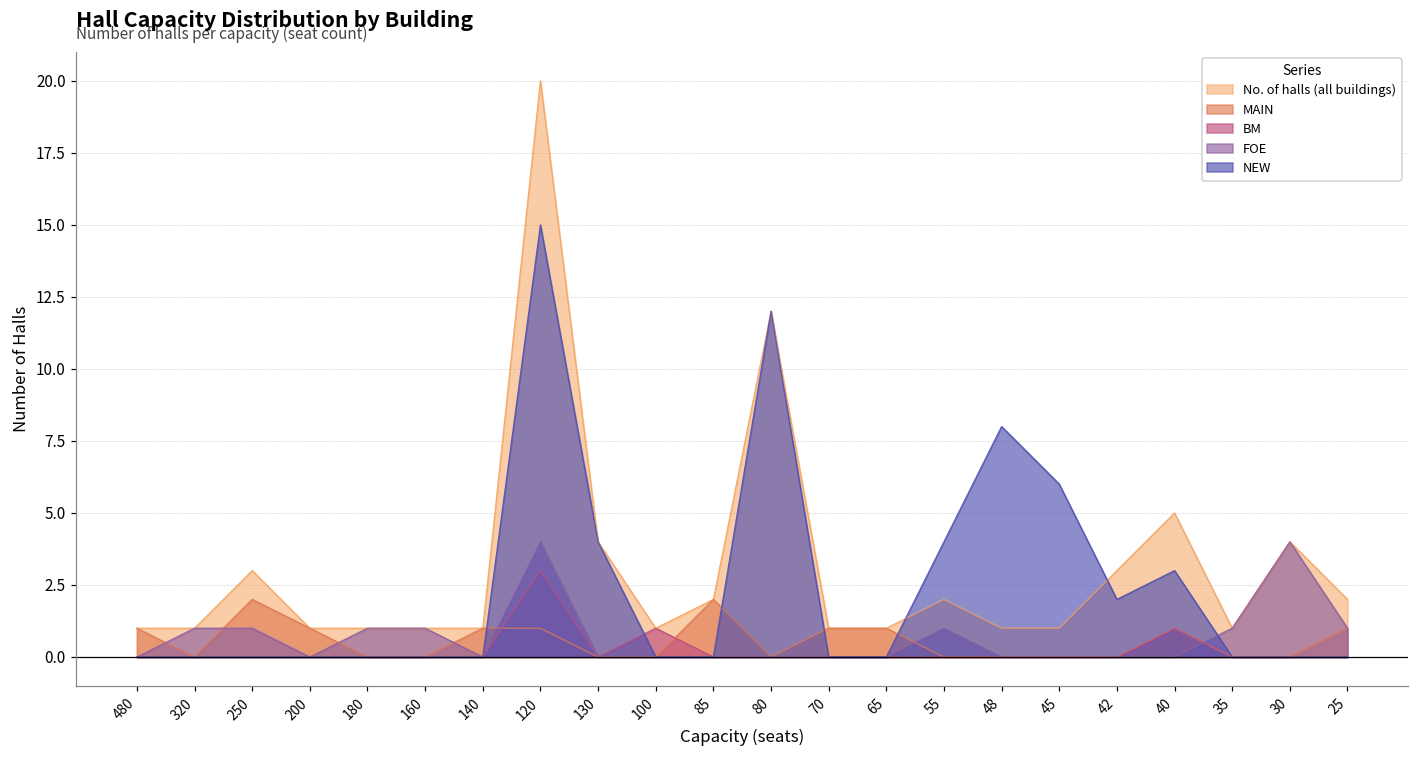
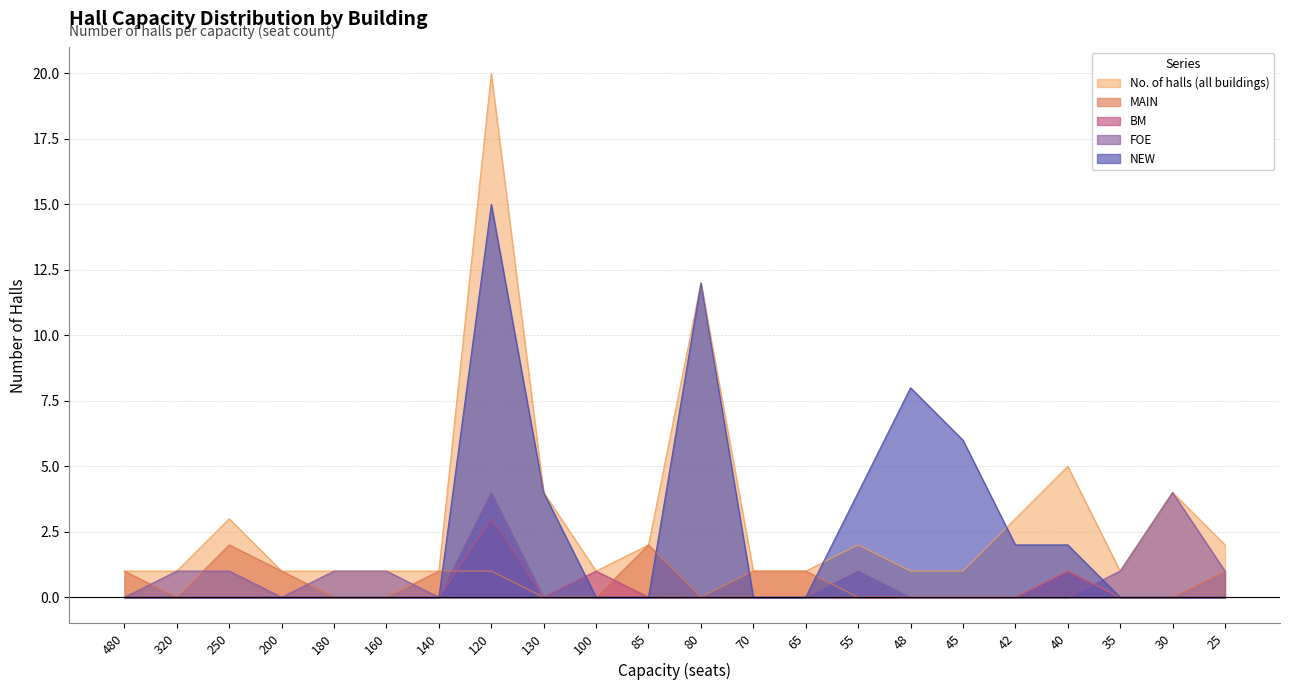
NEW, 40: 3 -> 2
